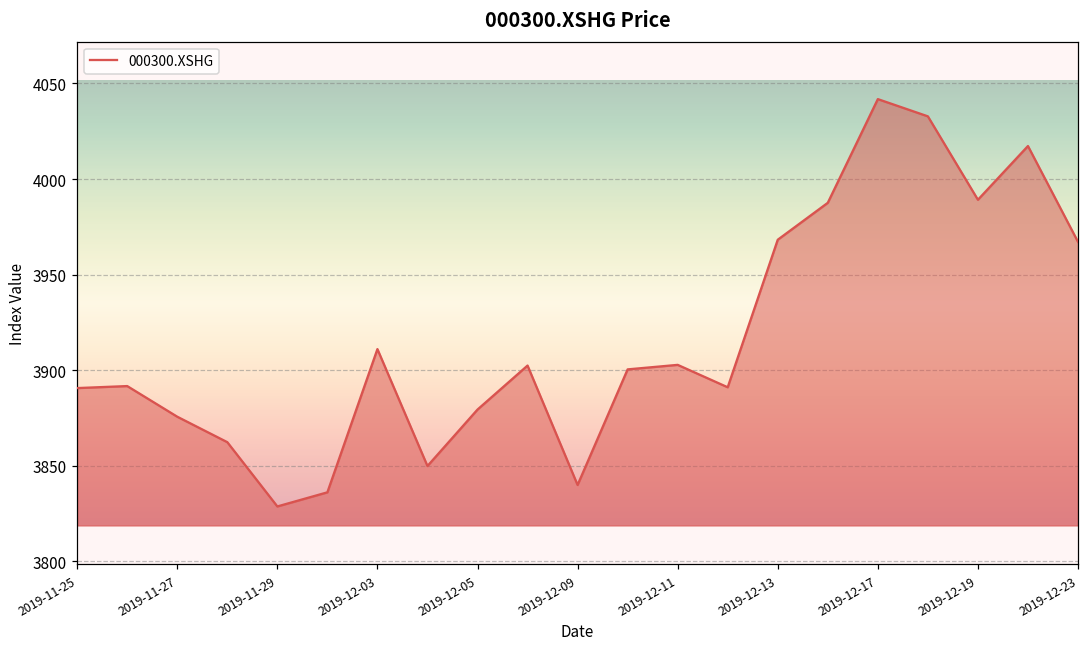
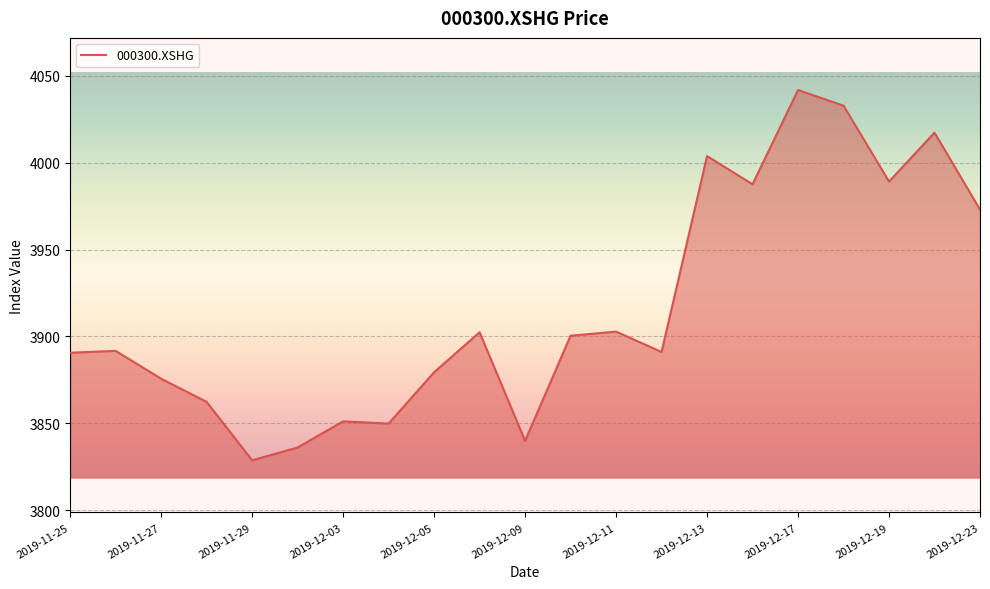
2019-12-03: 3911 -> 3851
2019-12-13: 3968 -> 4004
2019-12-23: 3967 -> 3973
